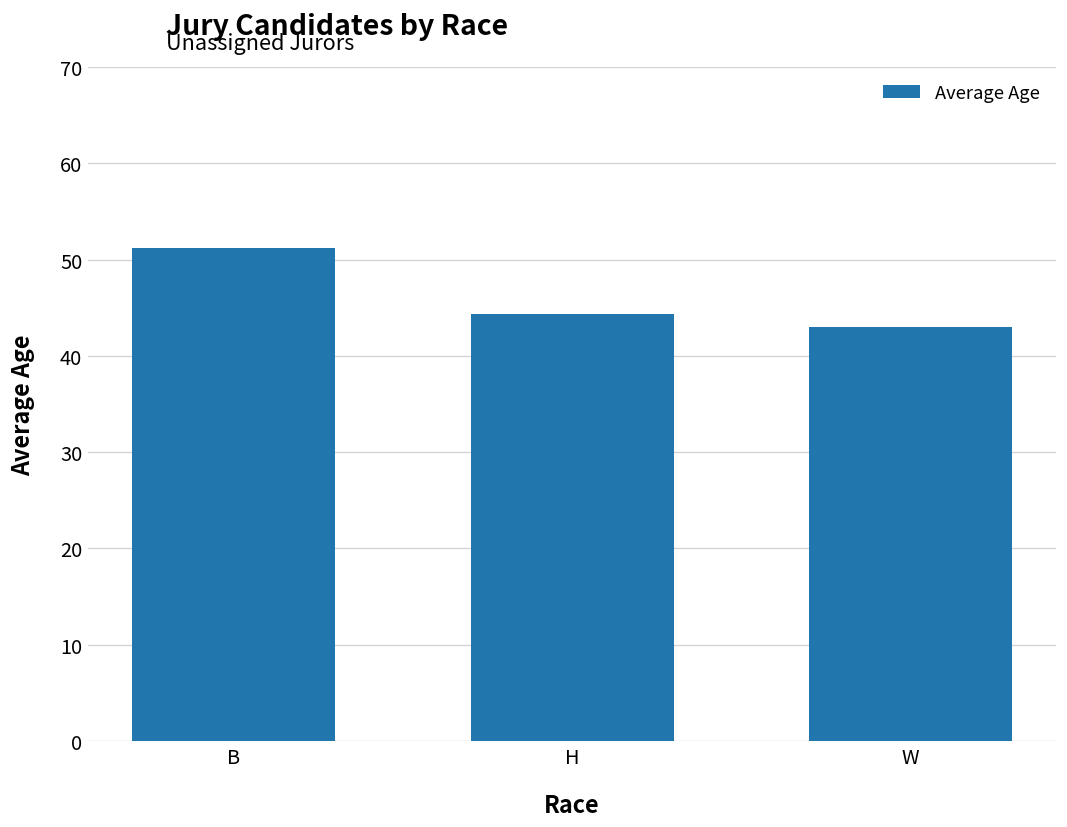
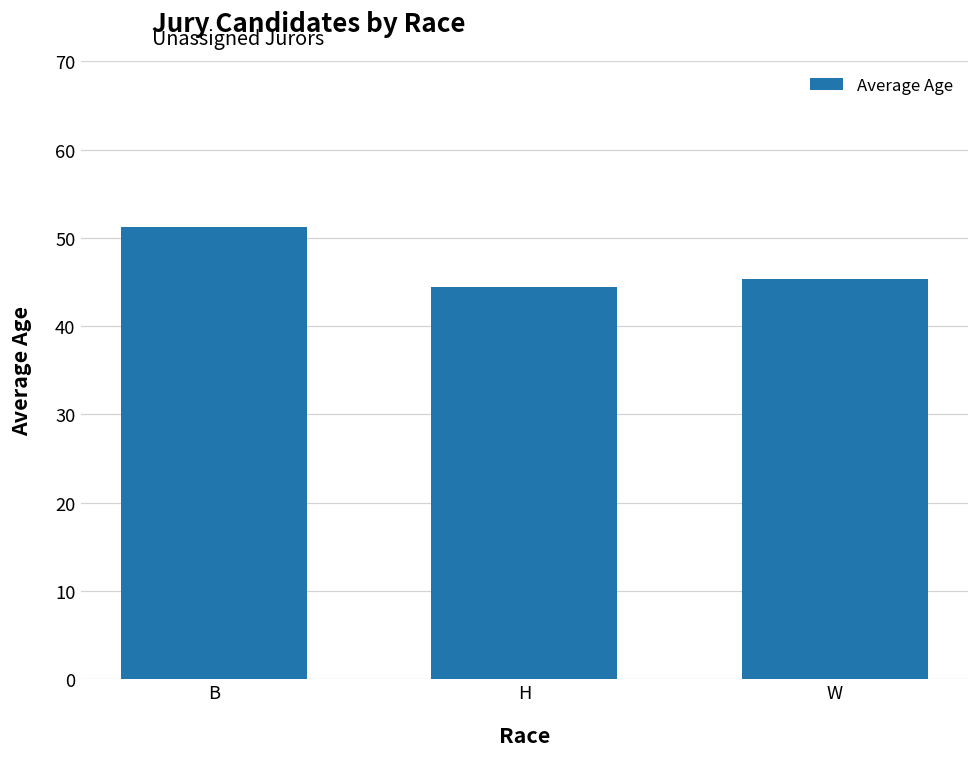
W: 43 -> 45
